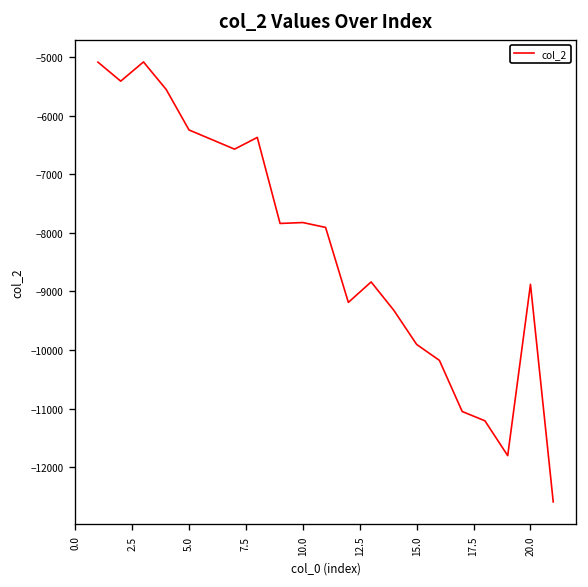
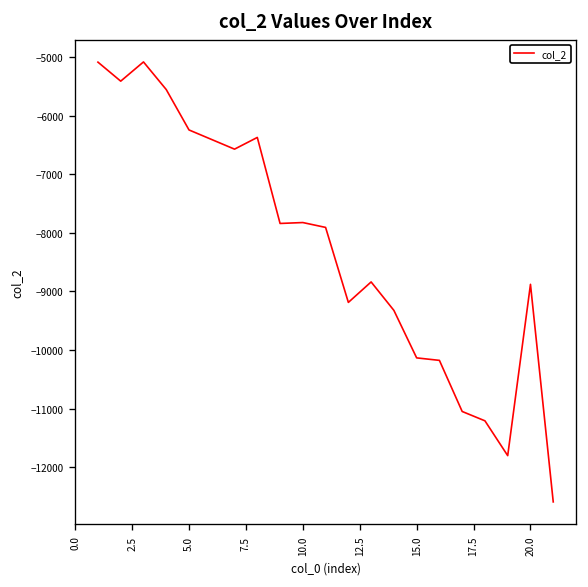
15.0: -9900 -> -10100
